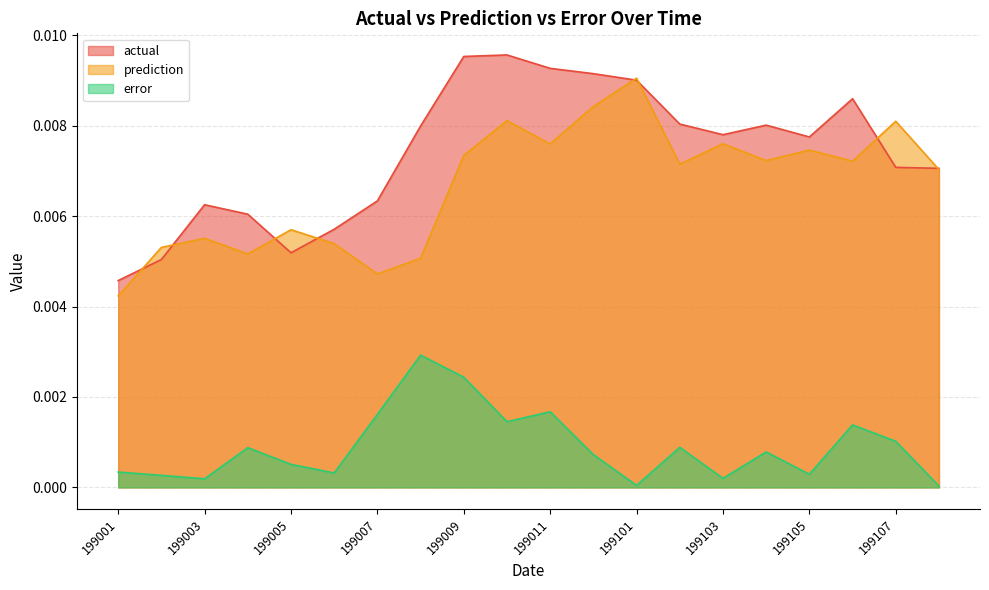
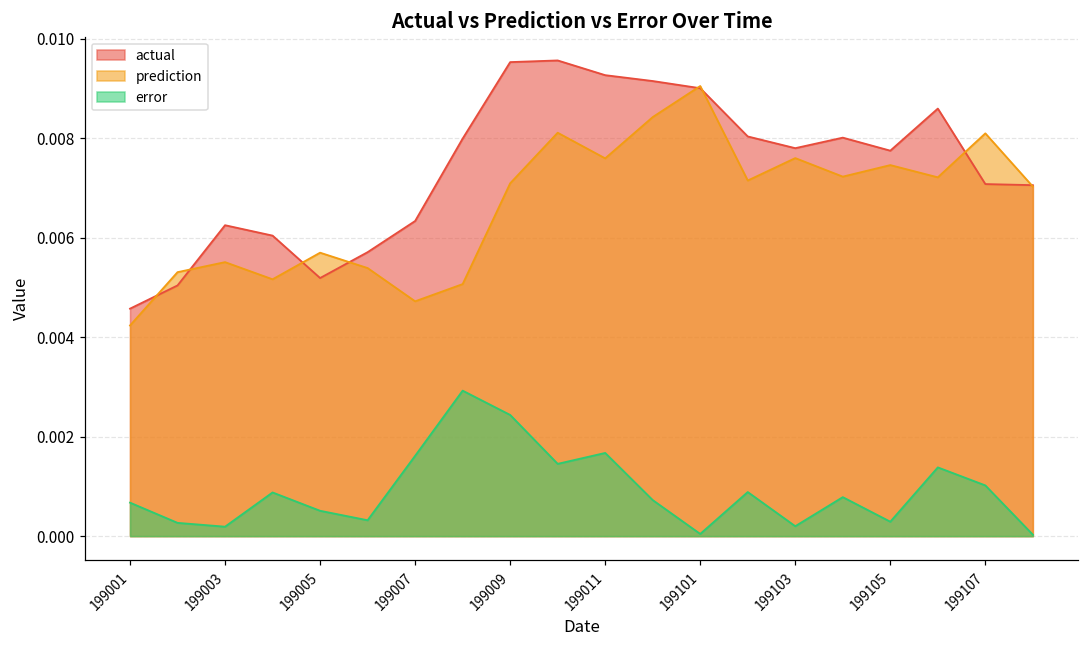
error, 199001: 0.0003 -> 0.0007
prediction, 199009: 0.0073 -> 0.0071
